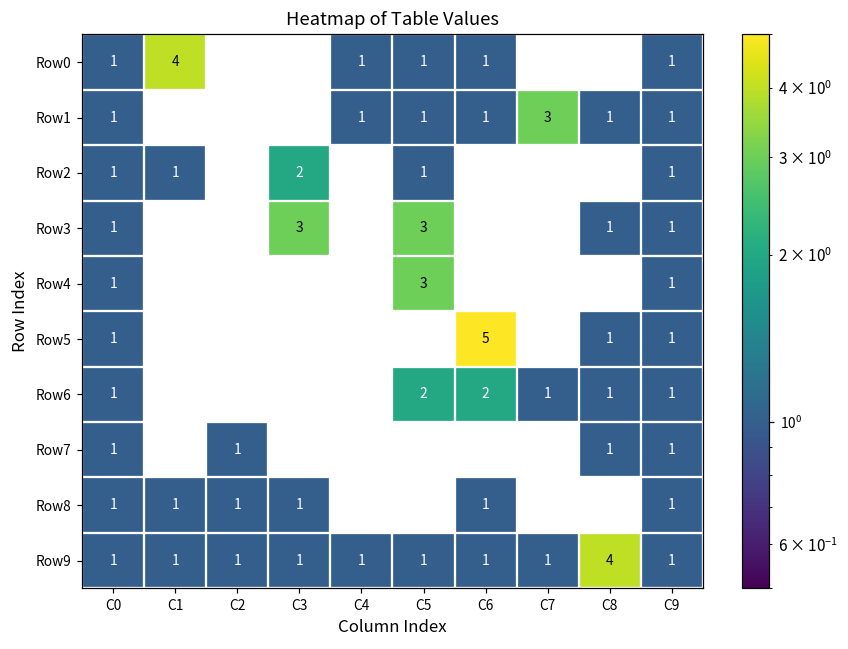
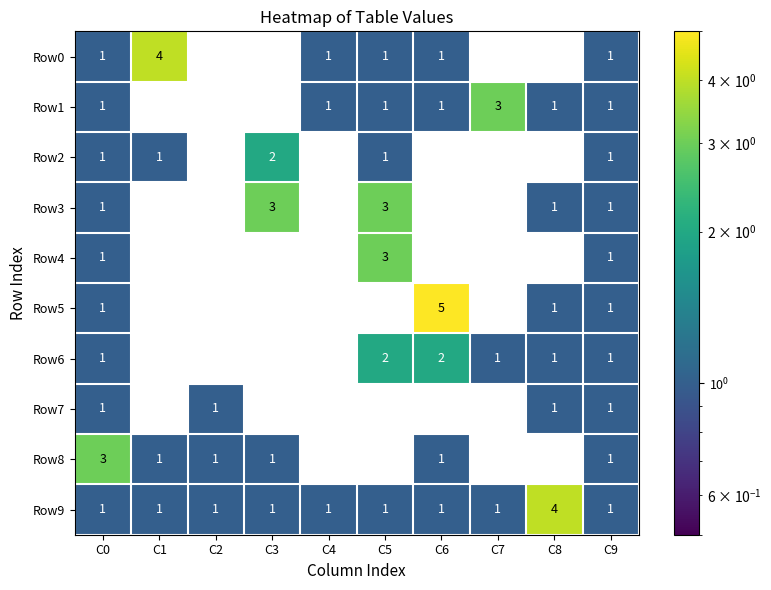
Row8, C0: 1 -> 3
